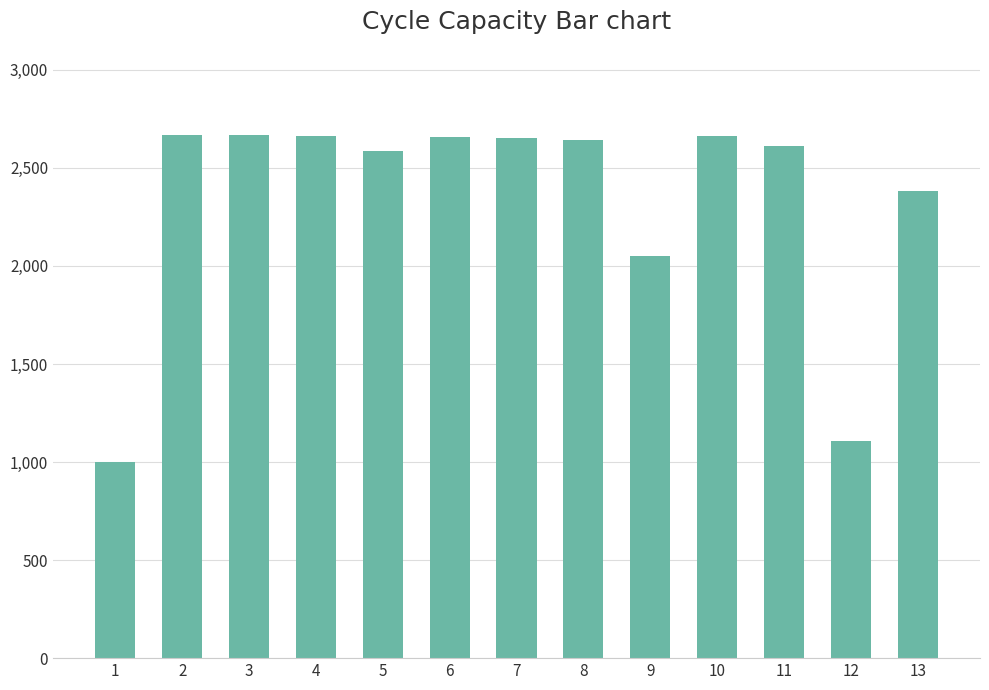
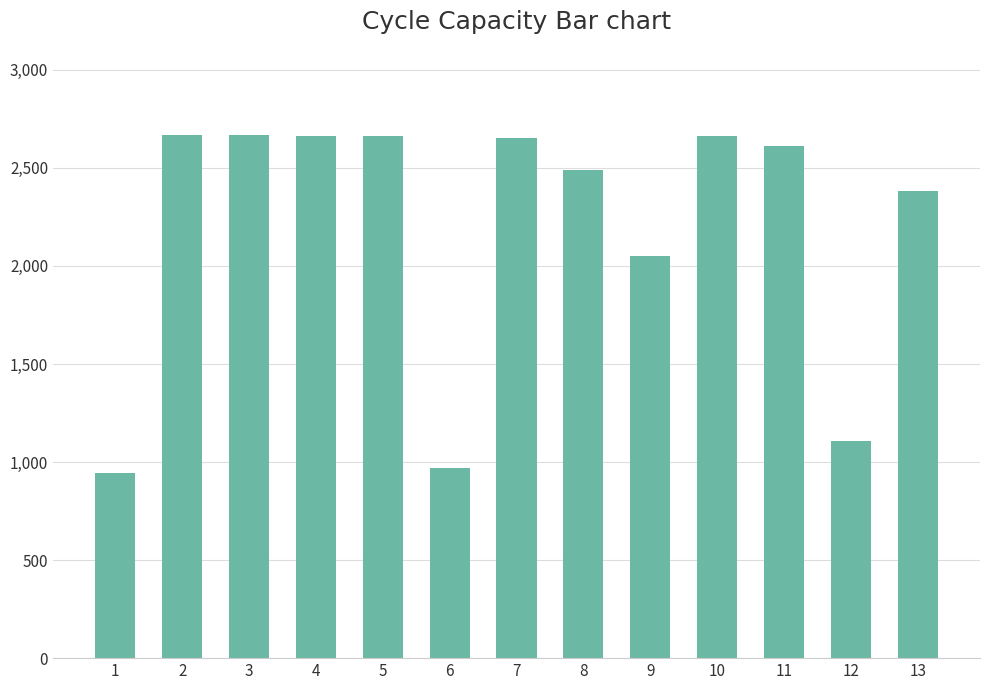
1: 1,000 -> 950
5: 2,590 -> 2,660
6: 2,660 -> 970
8: 2,640 -> 2,490
